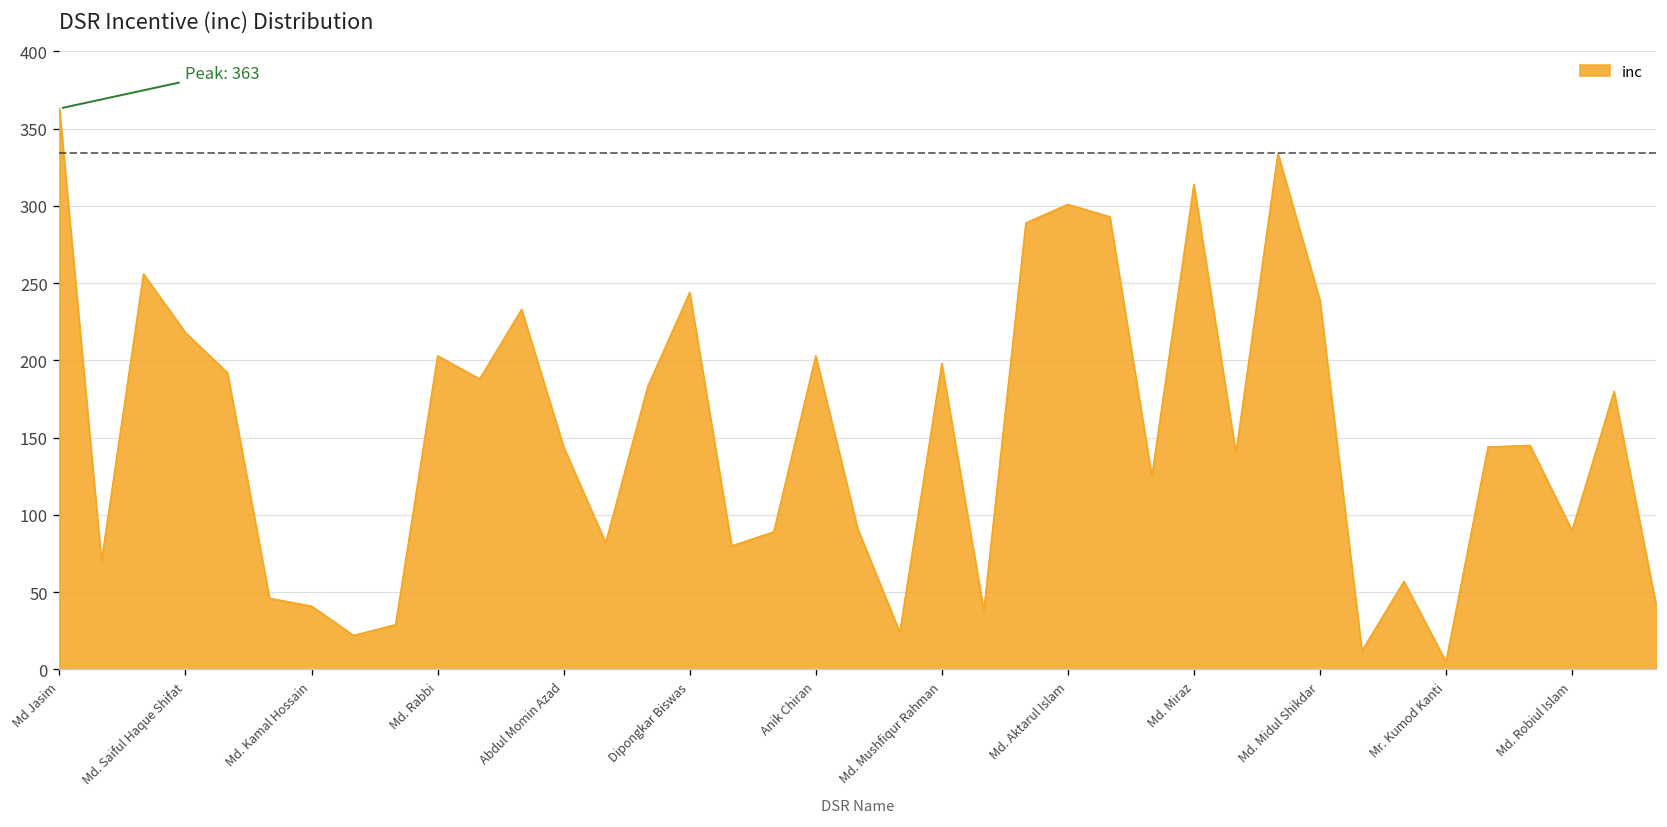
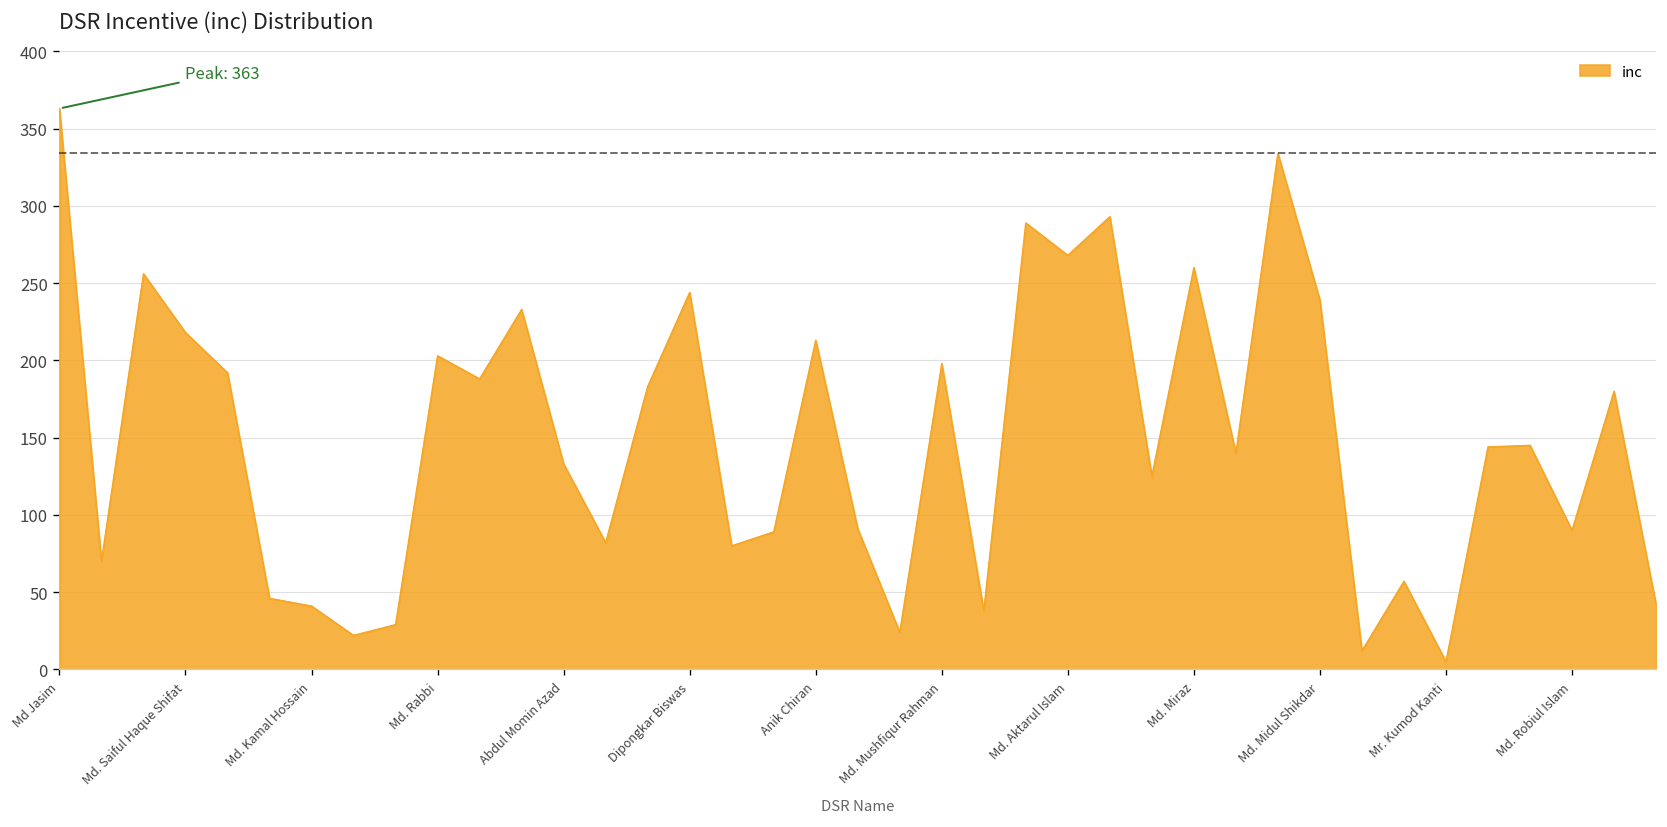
Abdul Momin Azad: 144 -> 133
Anik Chiran: 203 -> 213
Md. Aktarul Islam: 301 -> 268
Md. Miraz: 314 -> 260
